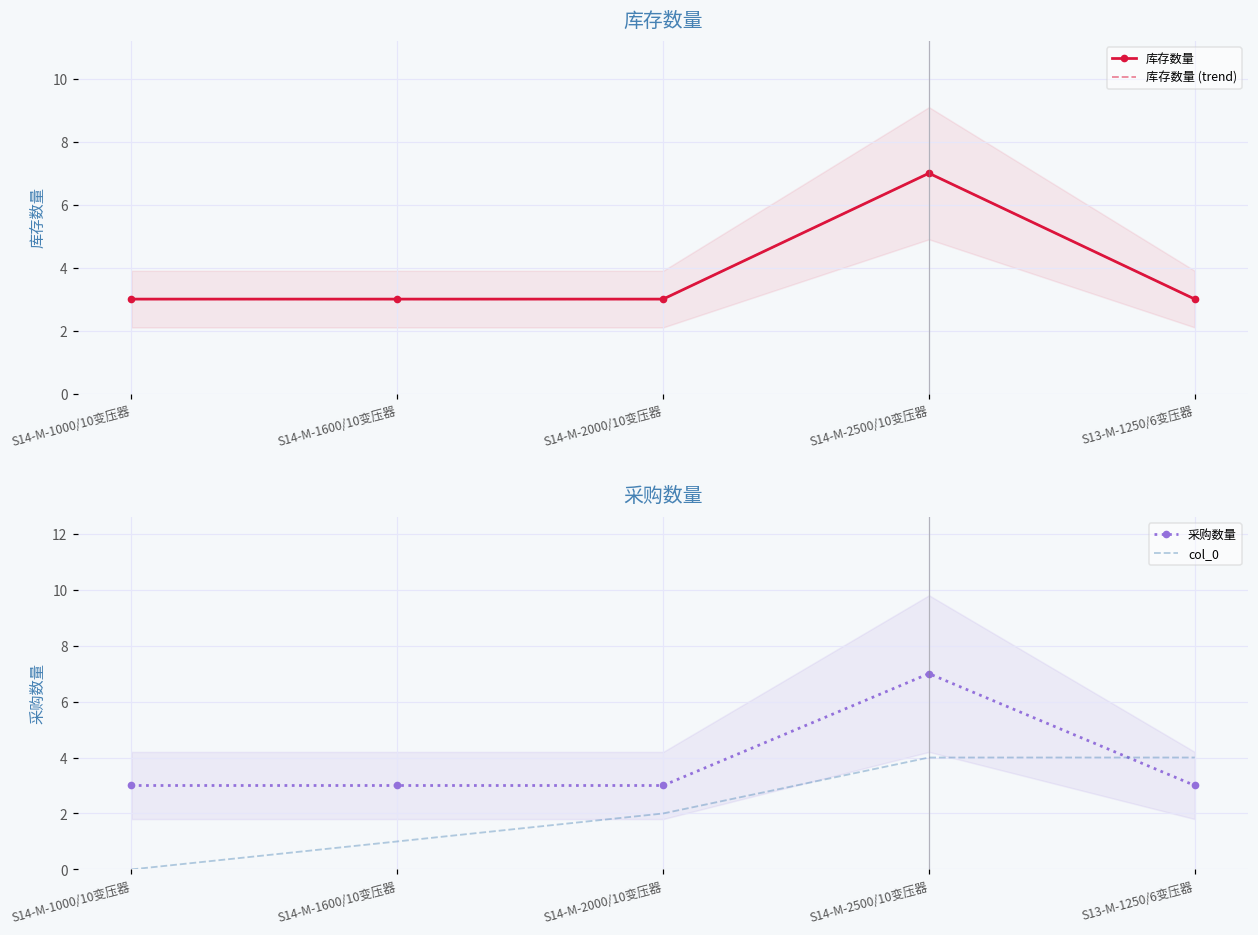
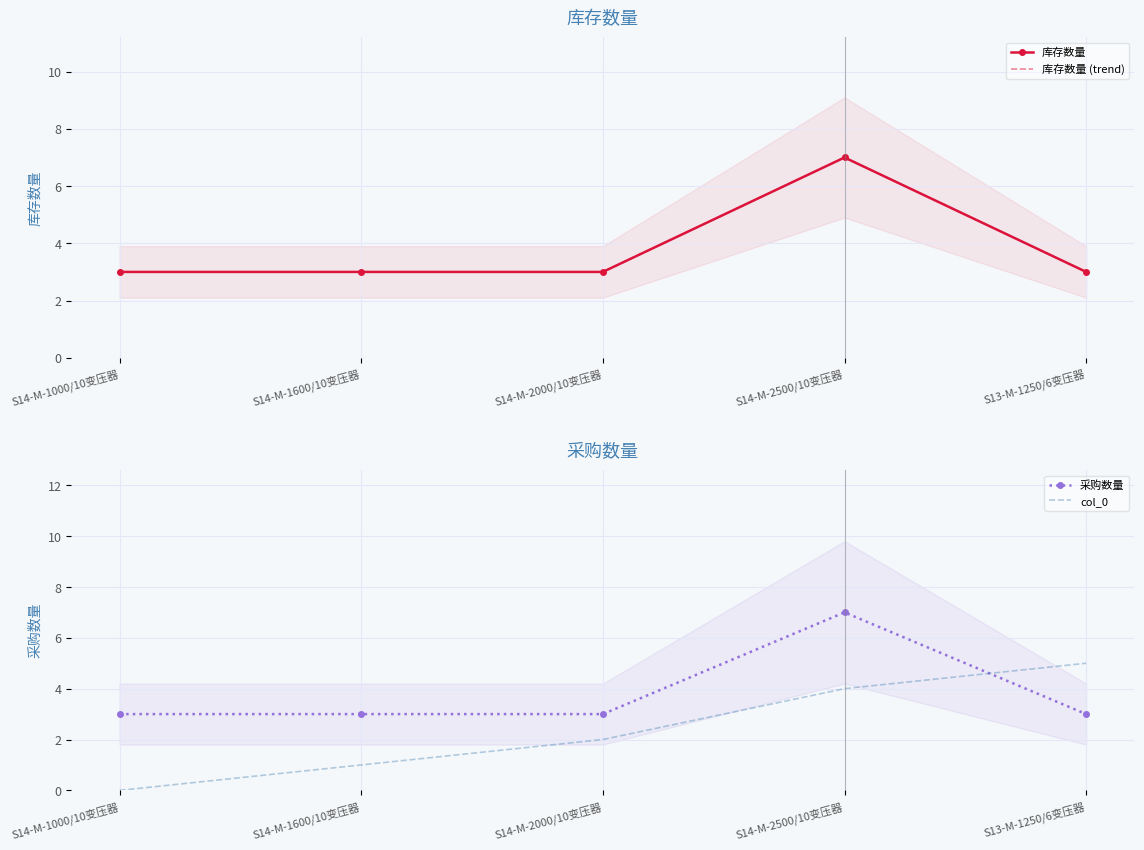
采购数量, col_0, S13-M-1250/6变压器: 4 -> 5
